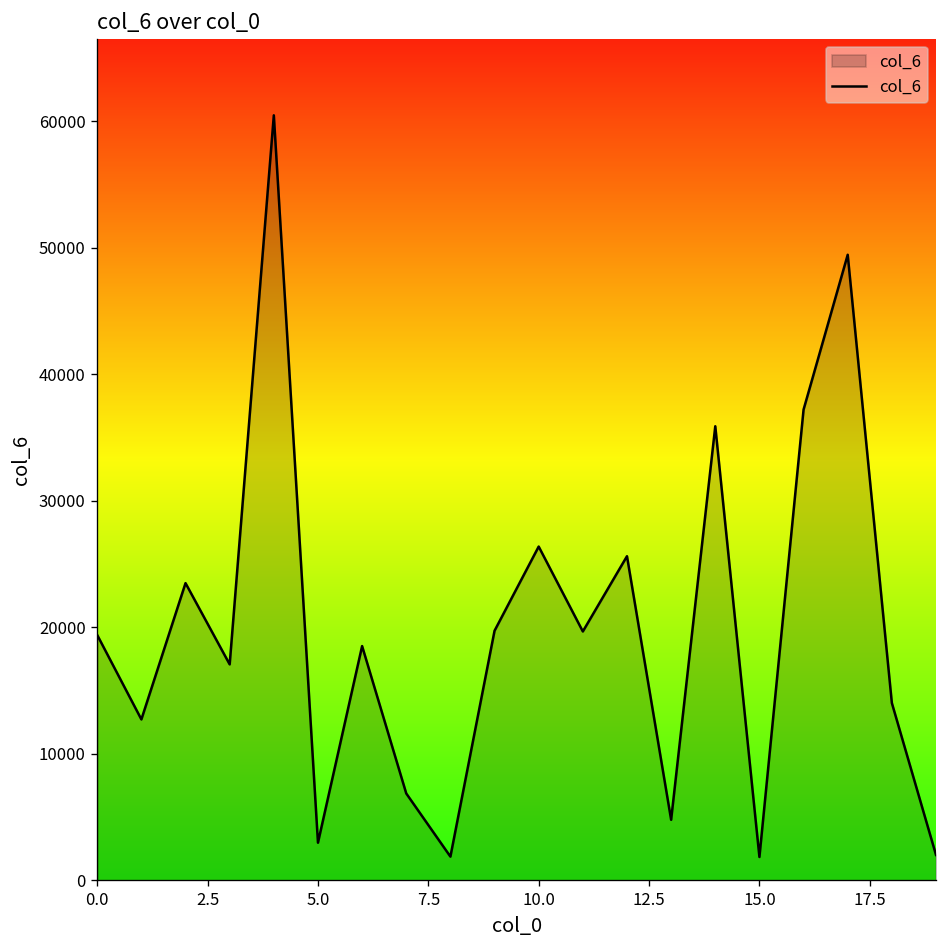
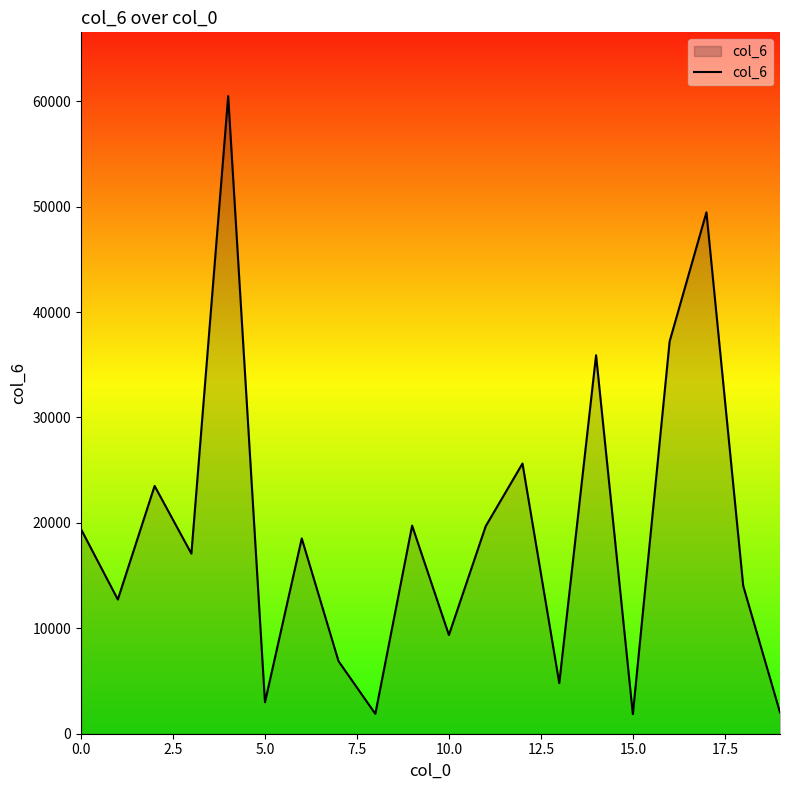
10.0: 26400 -> 9400
